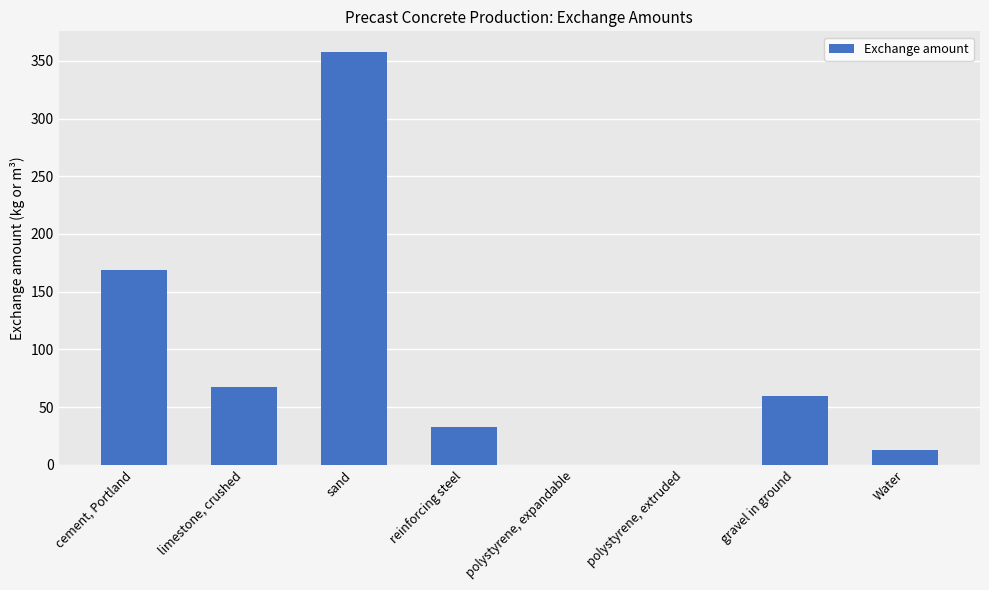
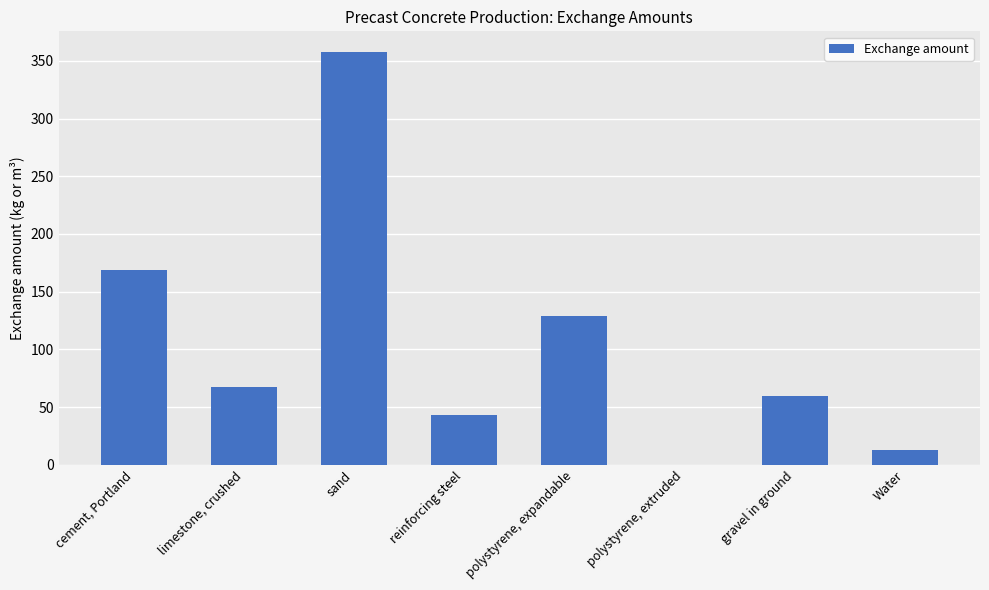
reinforcing steel: 33 -> 43
polystyrene, expandable: 0 -> 129
